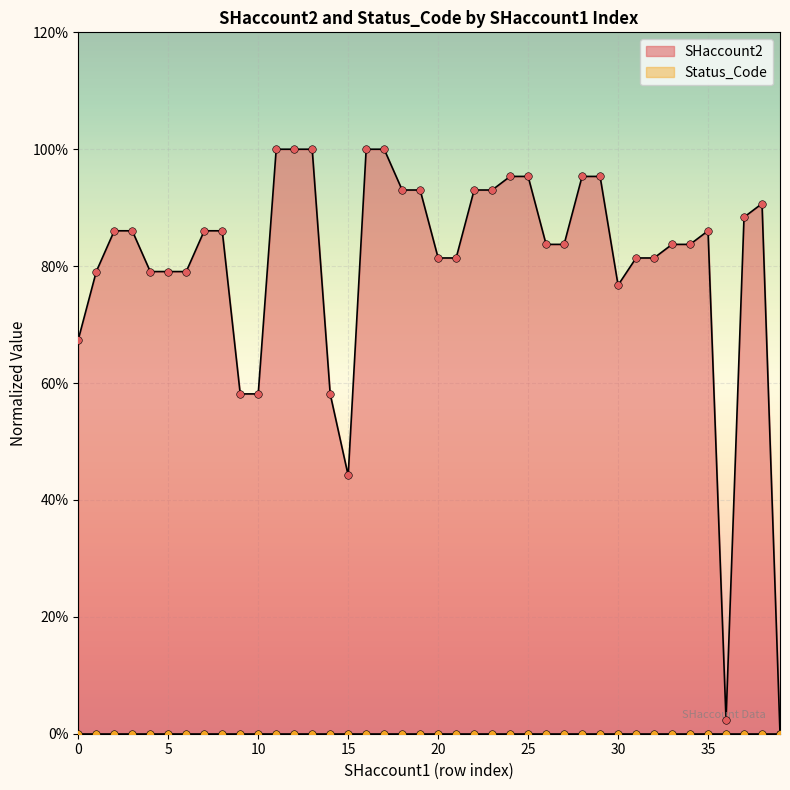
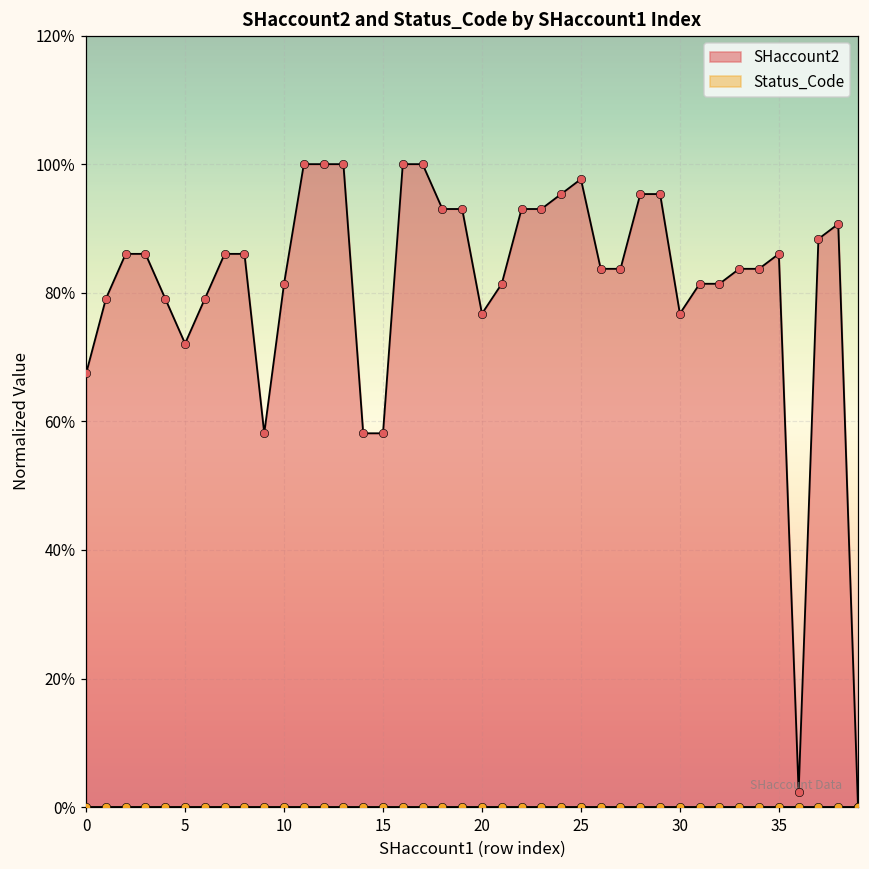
SHaccount2, 5: 79% -> 72%
SHaccount2, 10: 58% -> 81%
SHaccount2, 15: 44% -> 58%
SHaccount2, 20: 81% -> 77%
SHaccount2, 25: 95% -> 98%
